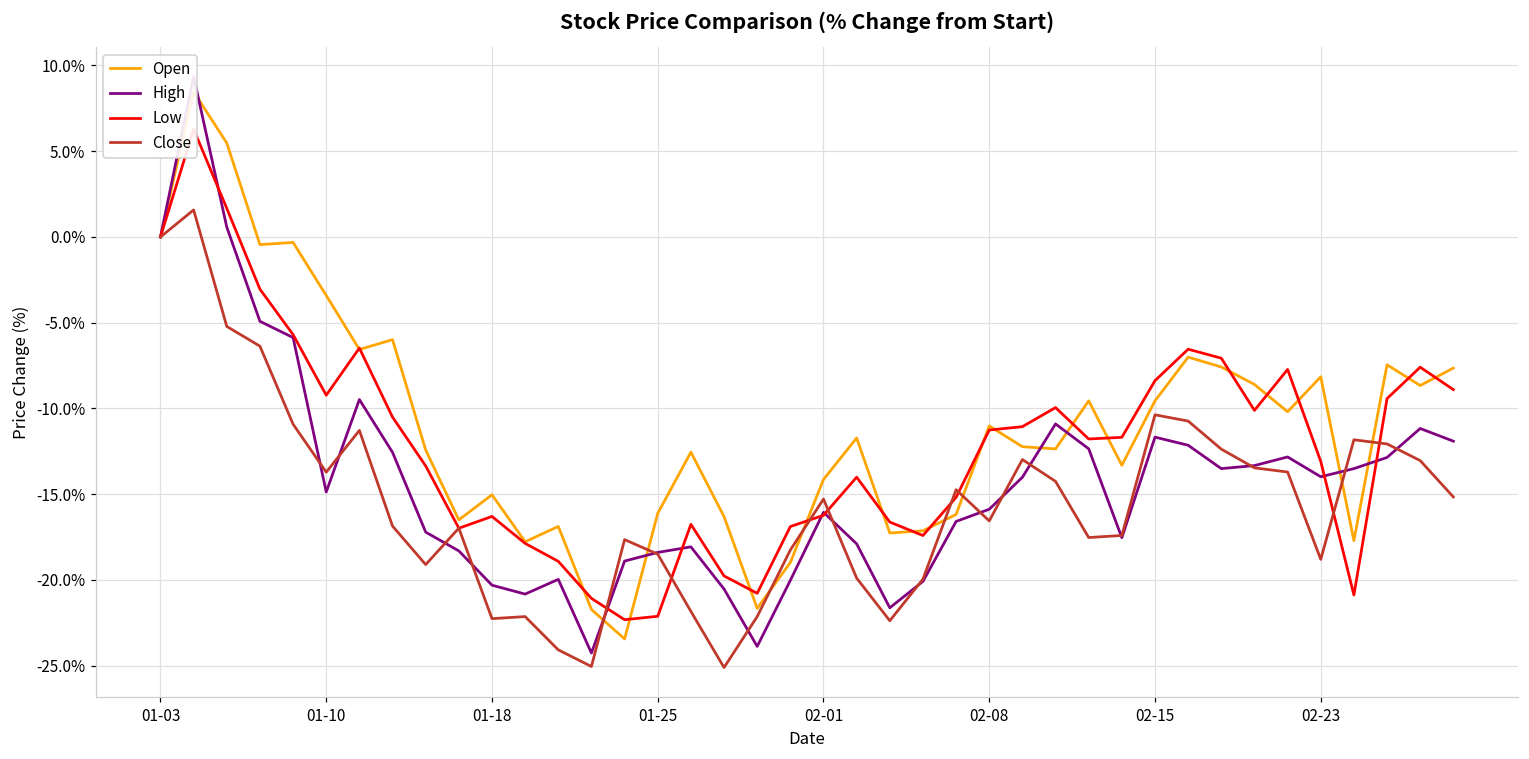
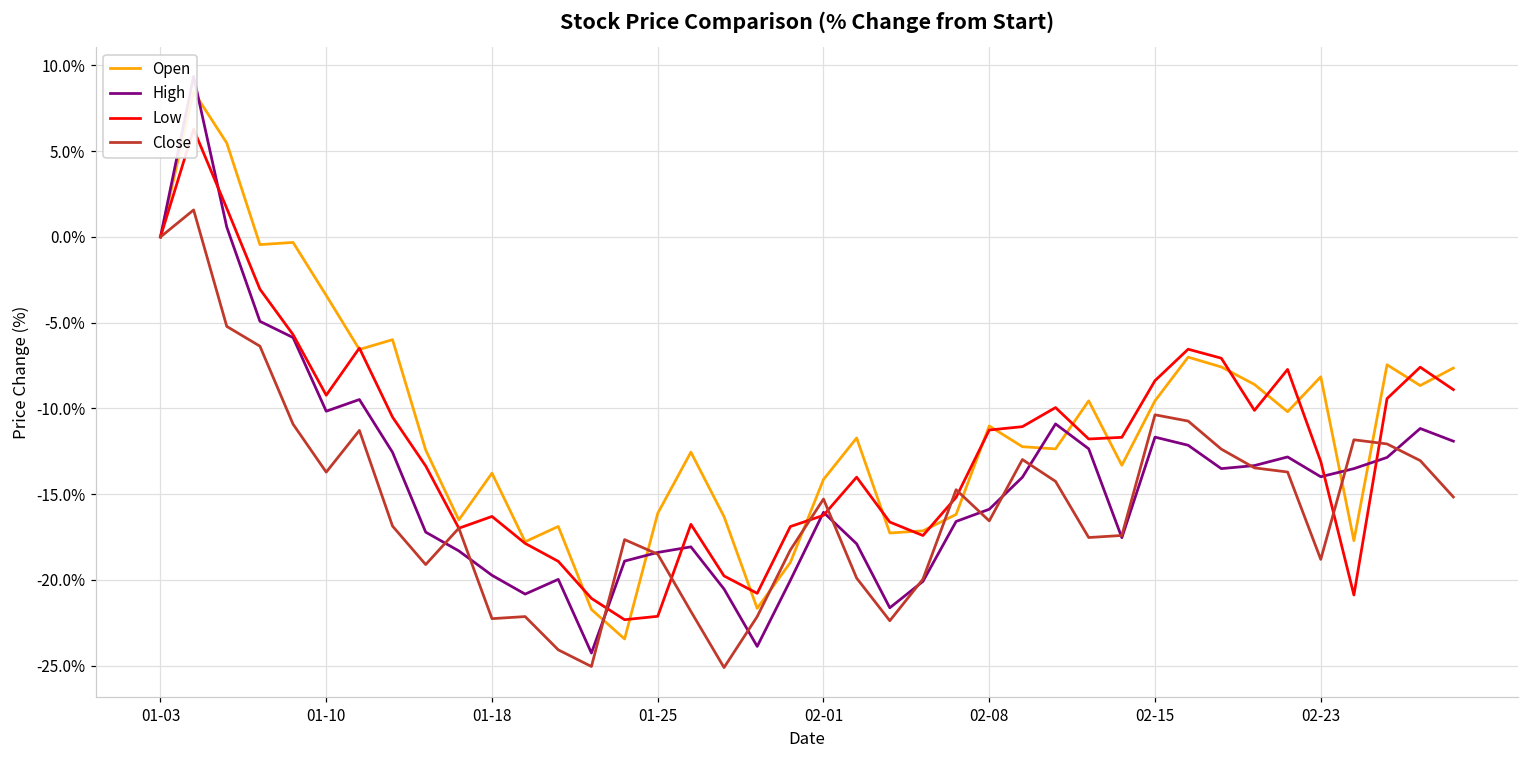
High, 01-10: -14.9% -> -10.2%
Open, 01-18: -15.0% -> -13.8%
High, 01-18: -20.3% -> -19.7%
